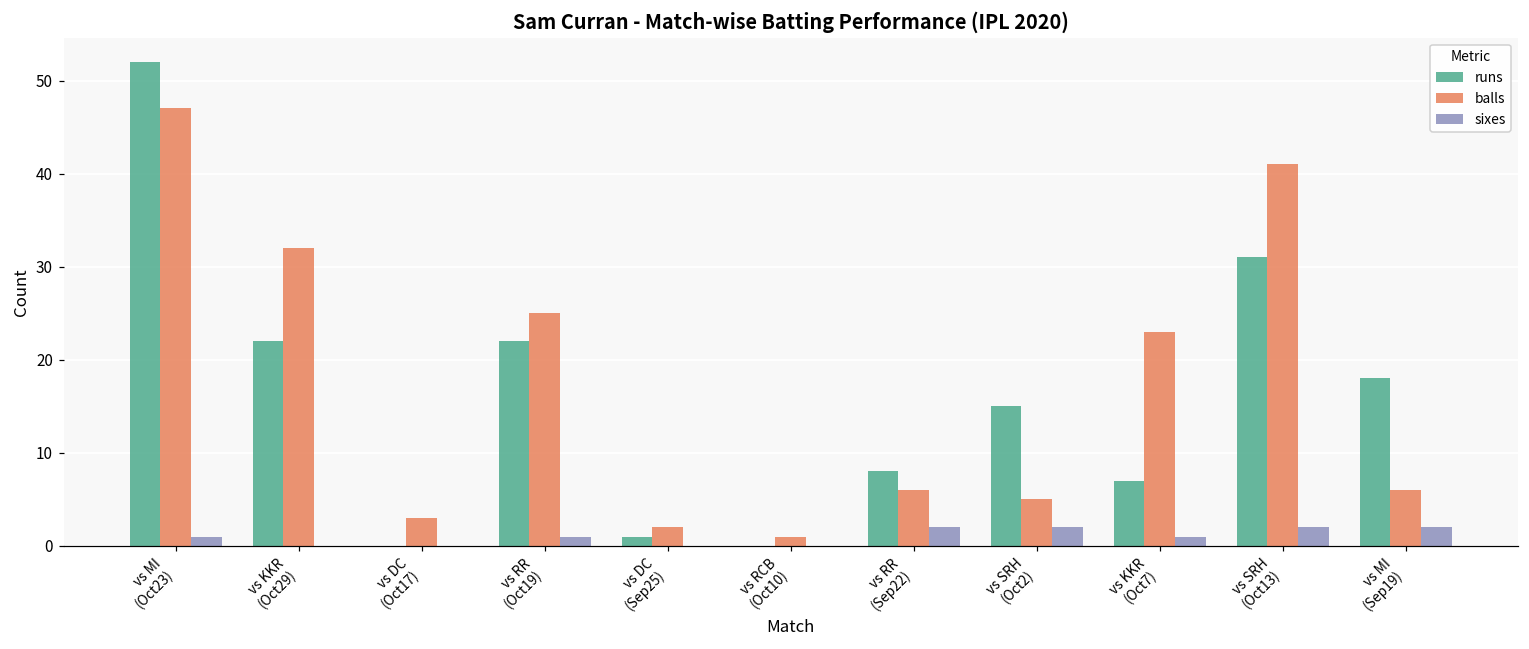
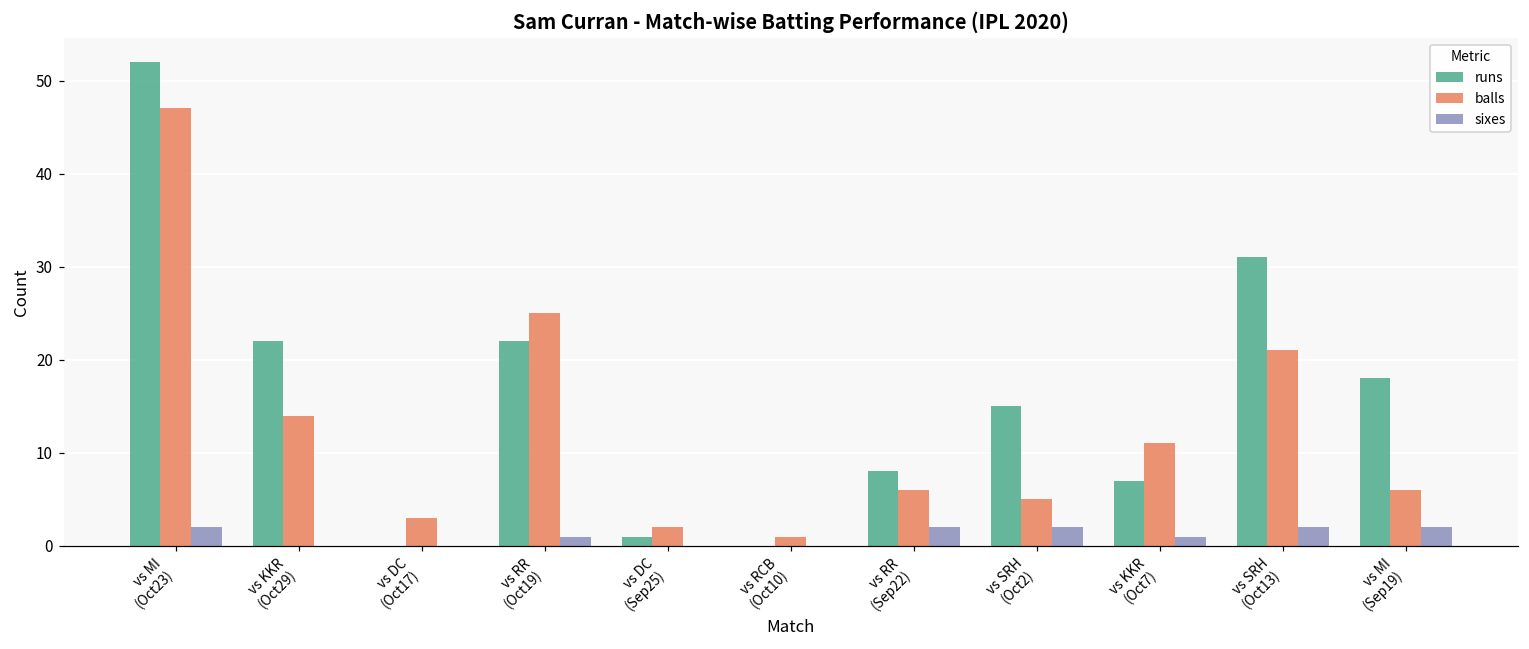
sixes, vs MI (Oct23): 1 -> 2
balls, vs KKR (Oct29): 32 -> 14
balls, vs KKR (Oct7): 23 -> 11
balls, vs SRH (Oct13): 41 -> 21
